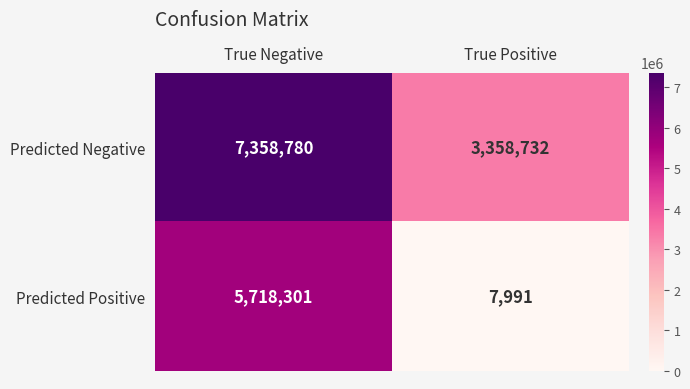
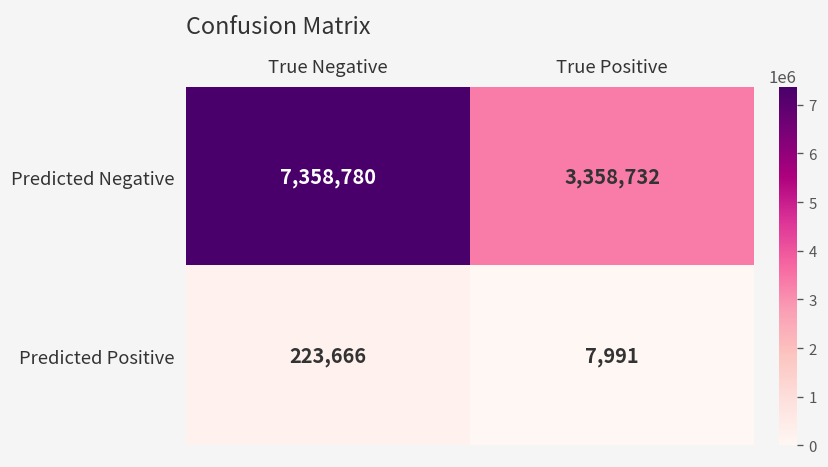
Predicted Positive, True Negative: 5,718,301 -> 223,666
